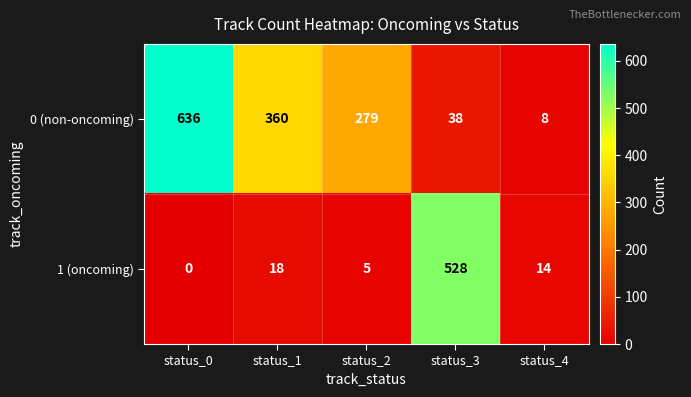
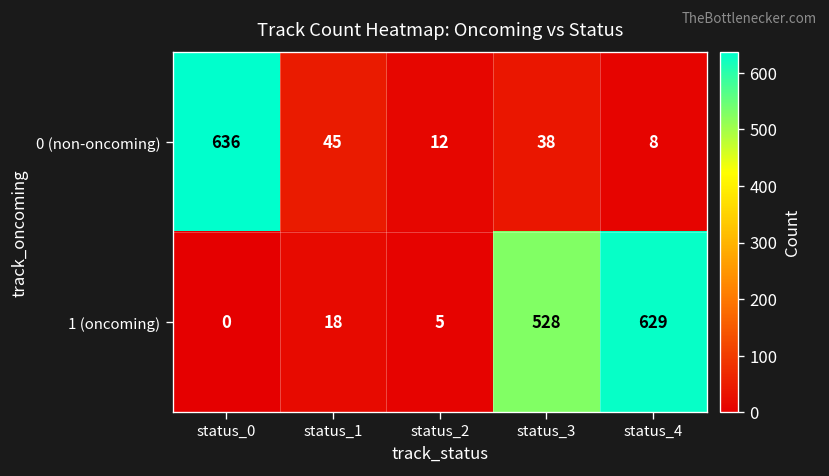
0 (non-oncoming), status_1: 360 -> 45
0 (non-oncoming), status_2: 279 -> 12
1 (oncoming), status_4: 14 -> 629
